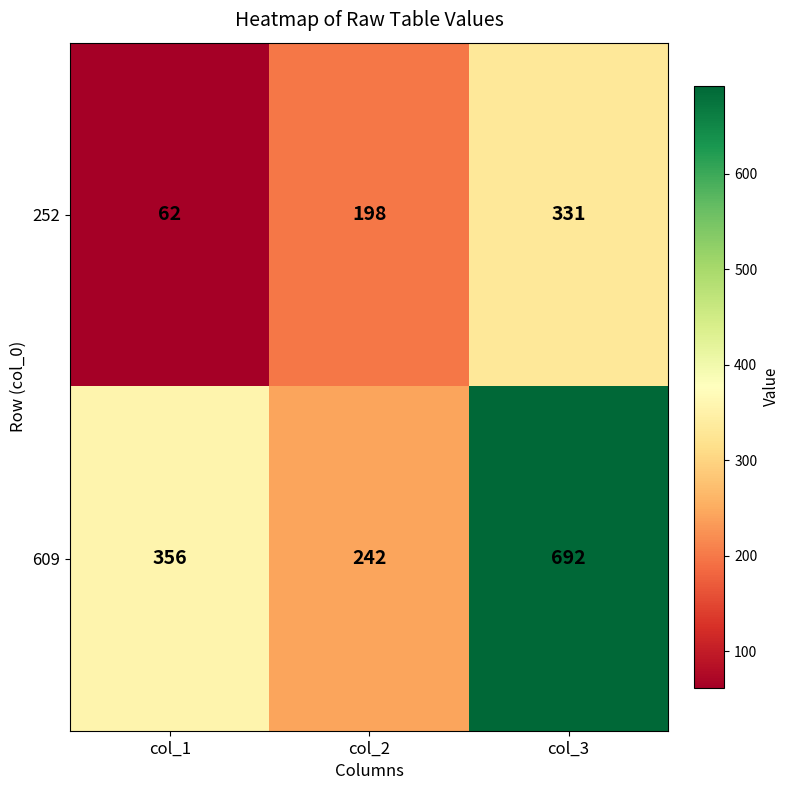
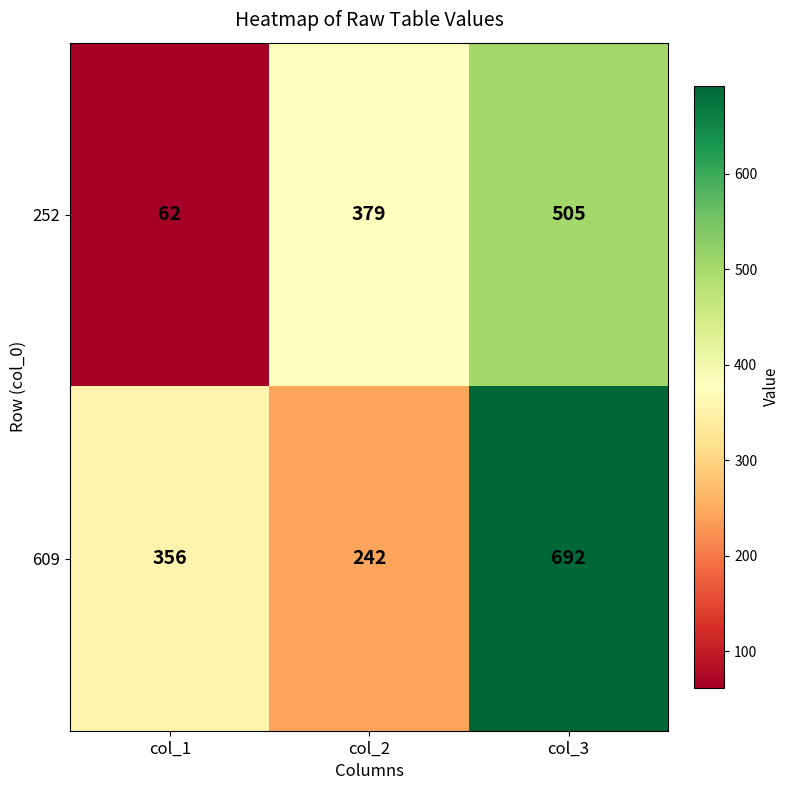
252, col_2: 198 -> 379
252, col_3: 331 -> 505
